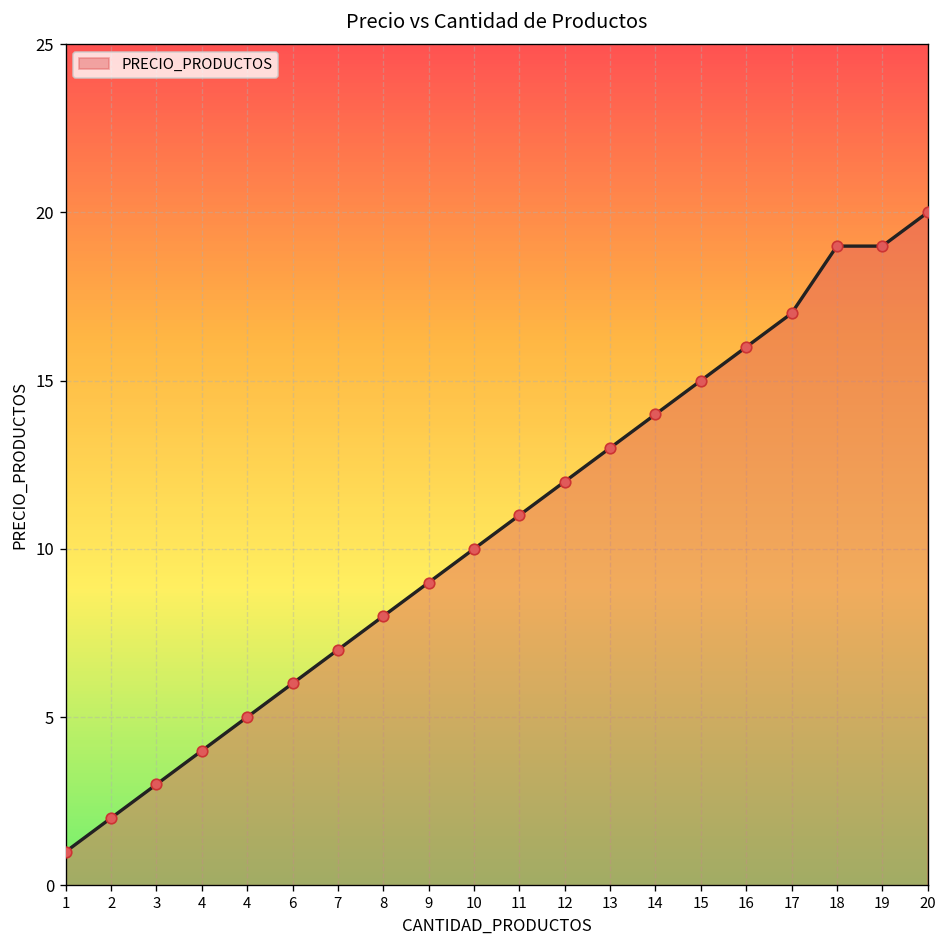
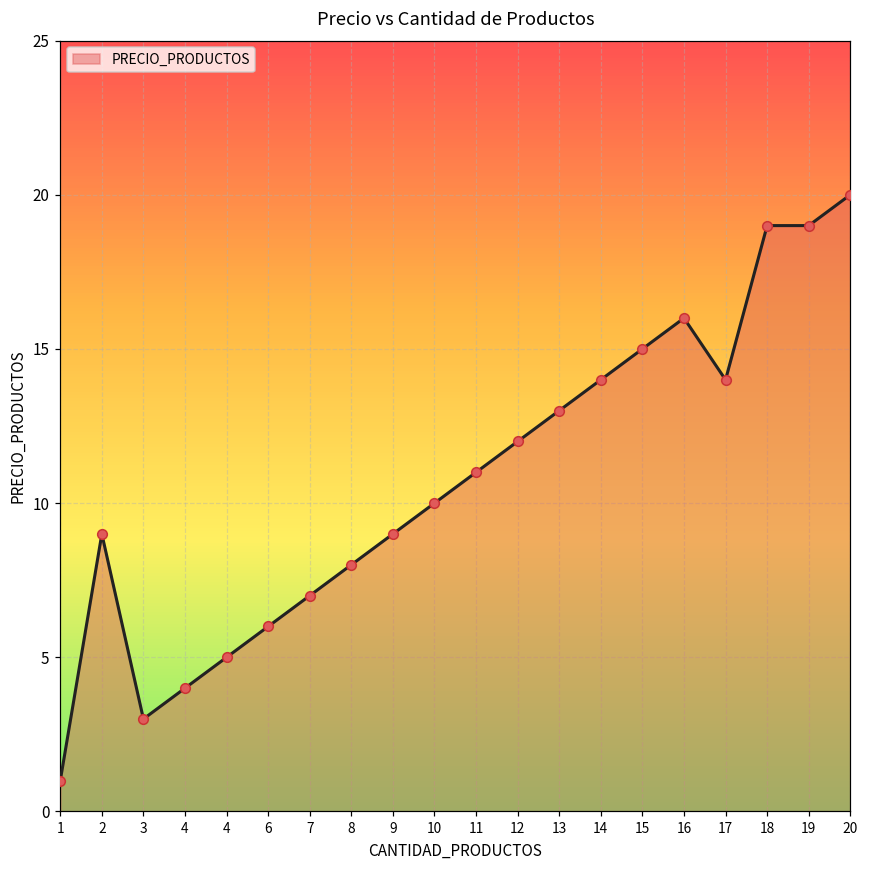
2: 2 -> 9
17: 17 -> 14
